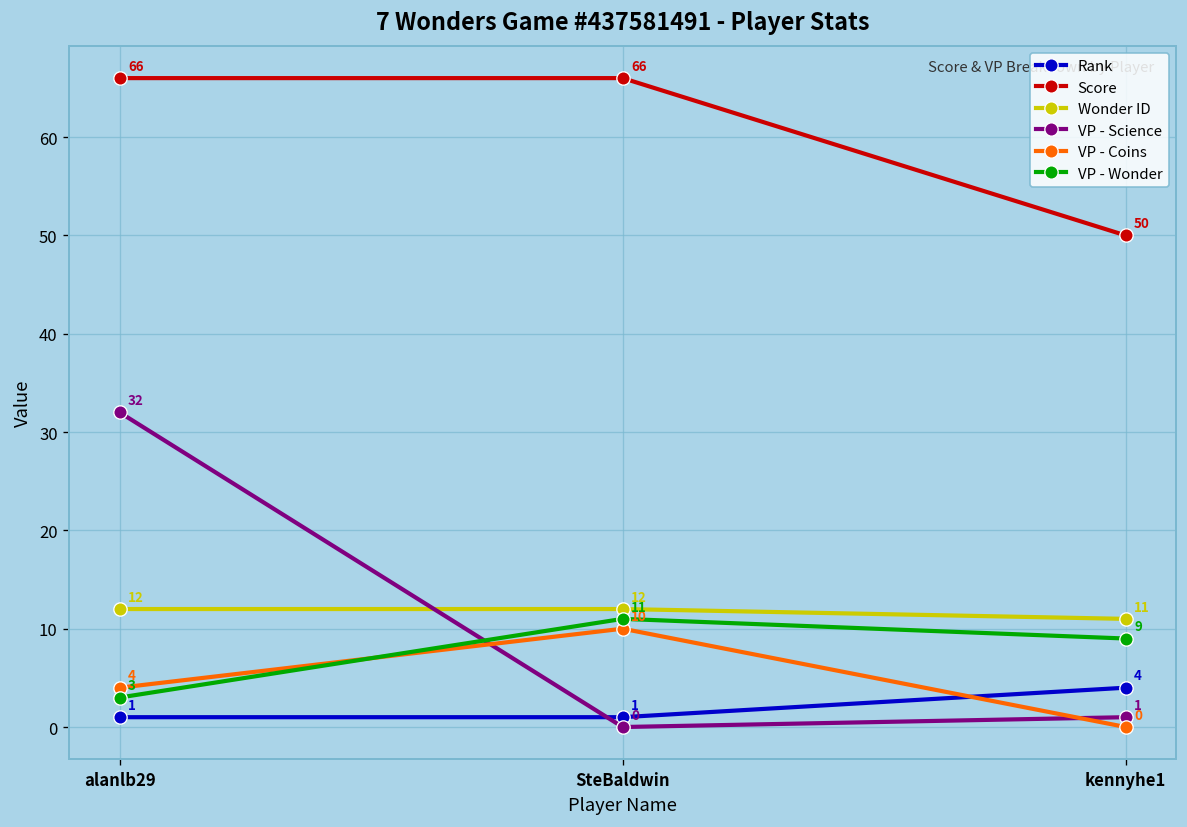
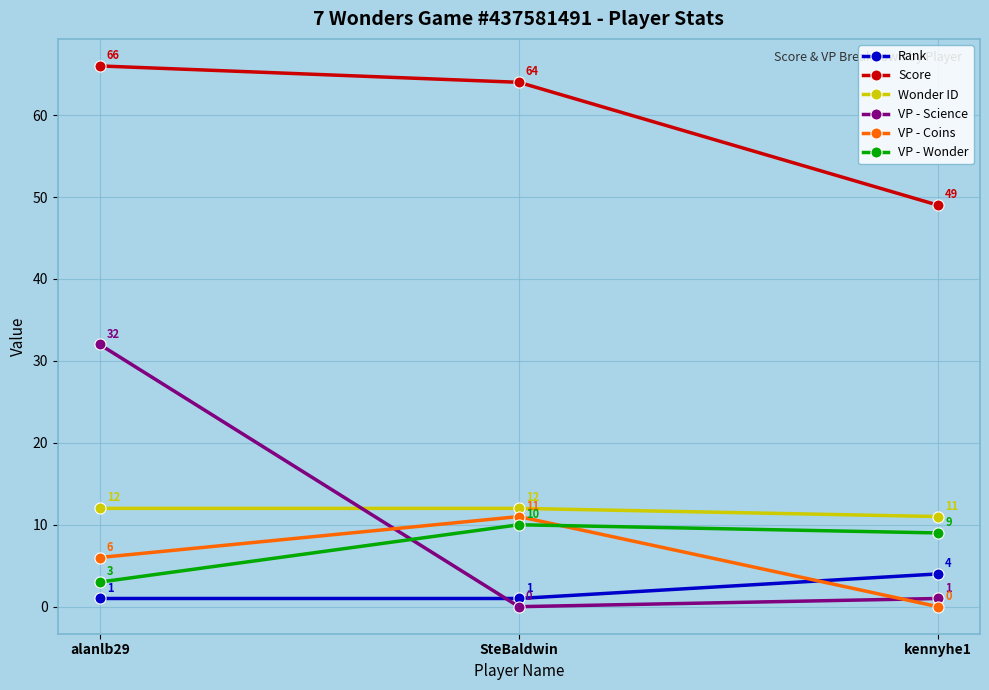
VP - Coins, alanlb29: 4 -> 6
Score, SteBaldwin: 66 -> 64
VP - Coins, SteBaldwin: 10 -> 11
VP - Wonder, SteBaldwin: 11 -> 10
Score, kennyhe1: 50 -> 49
